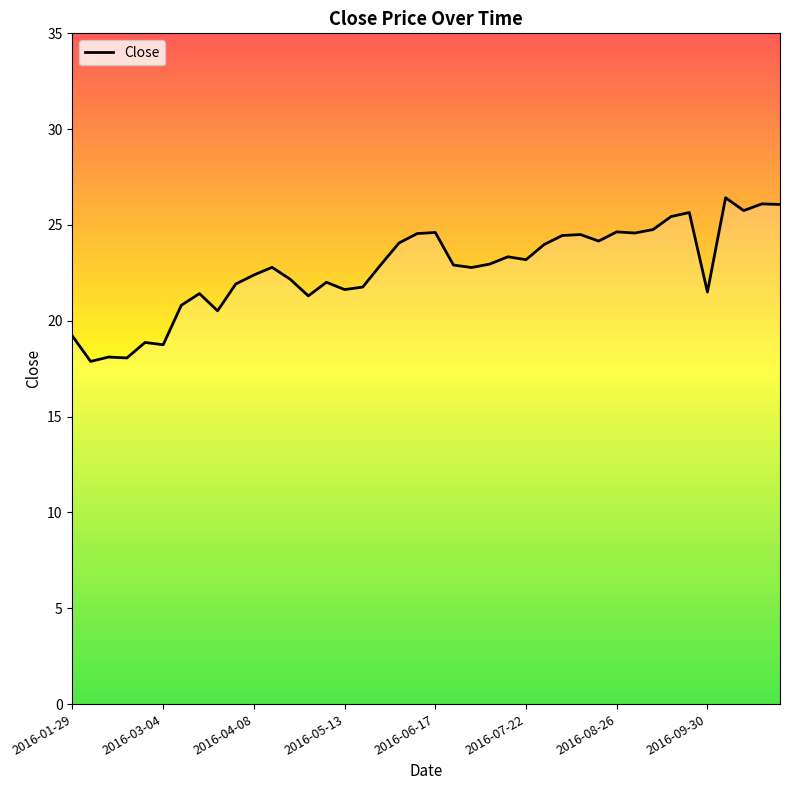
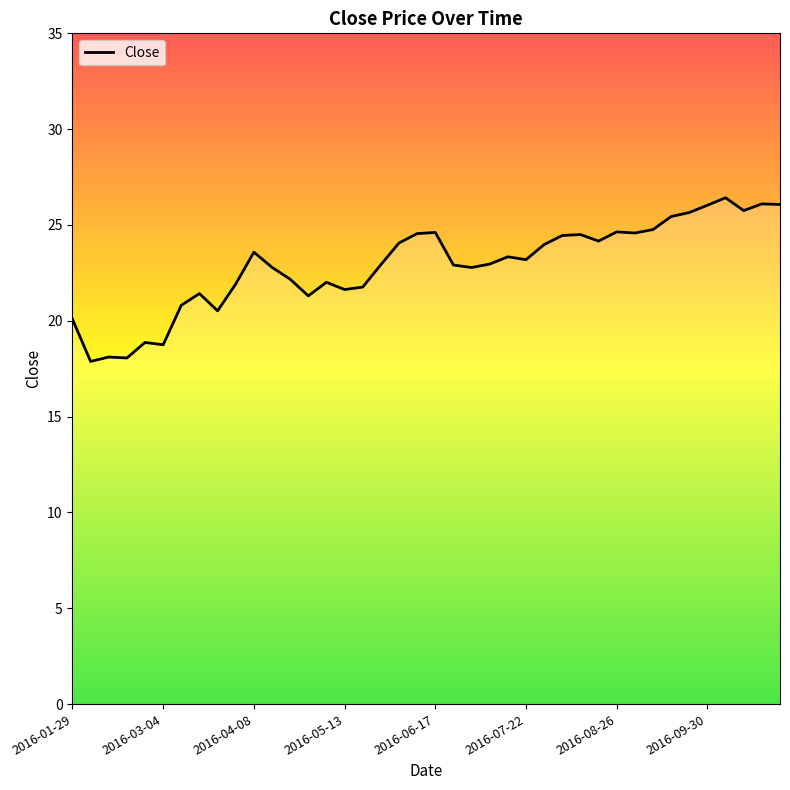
2016-01-29: 19.2 -> 20.1
2016-04-08: 22.4 -> 23.6
2016-09-30: 21.5 -> 26.0
